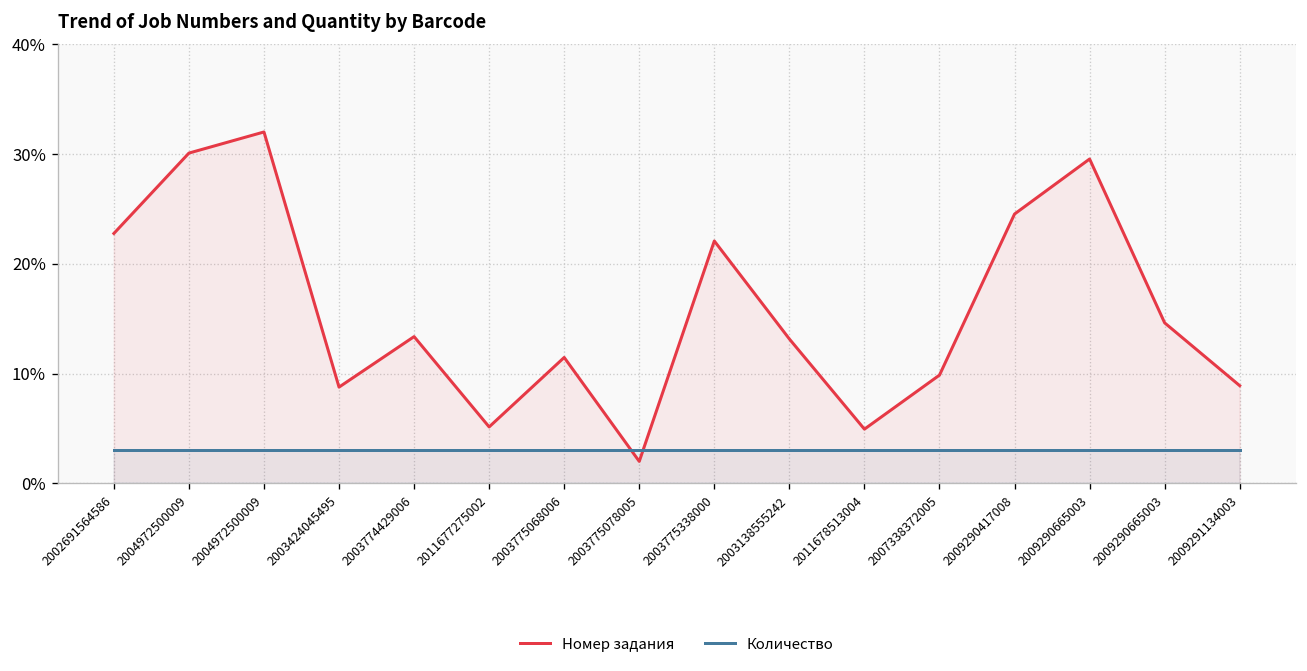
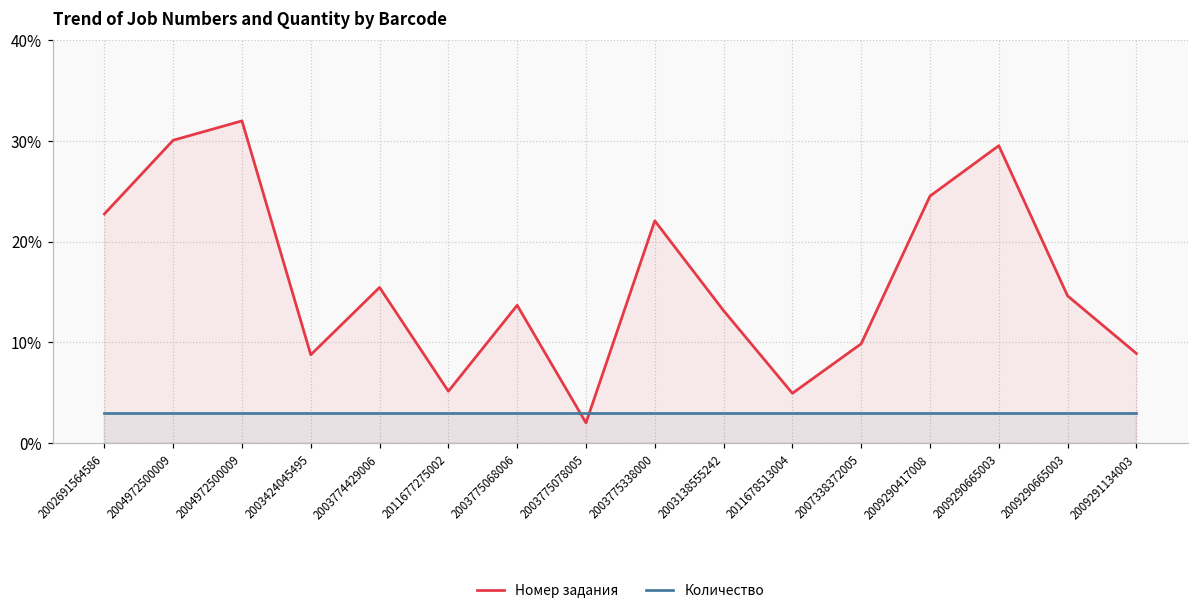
Номер задания, 2003774429006: 13% -> 15%
Номер задания, 2003775068006: 11% -> 14%
